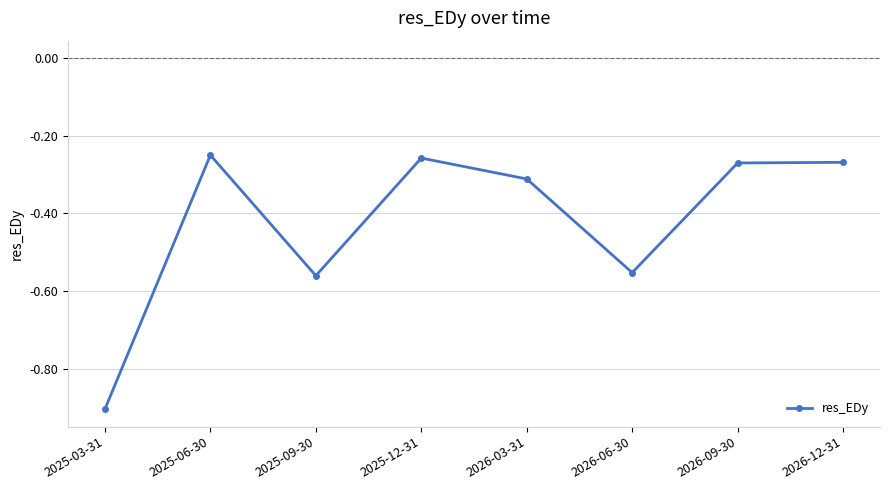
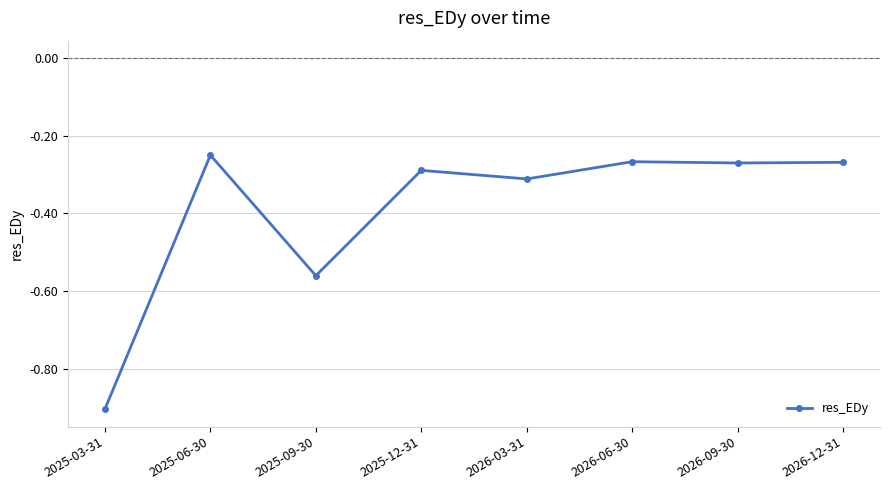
2025-12-31: -0.26 -> -0.29
2026-06-30: -0.55 -> -0.27
